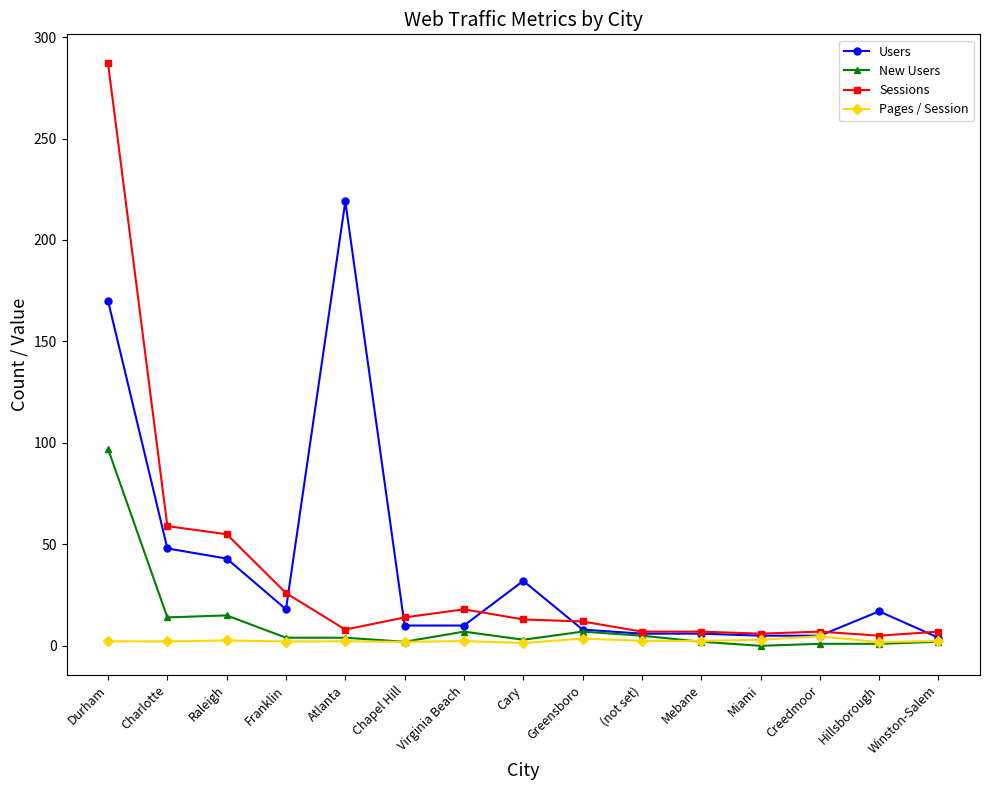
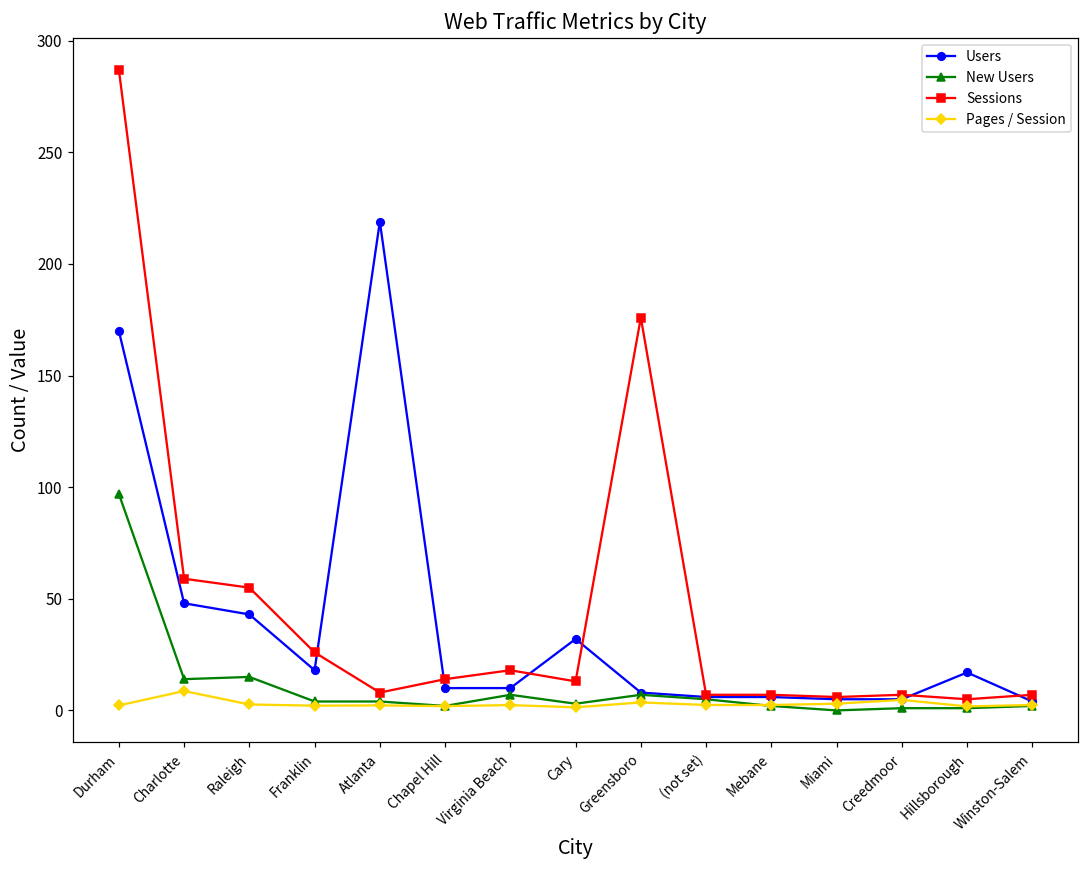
Pages / Session, Charlotte: 2 -> 9
Sessions, Greensboro: 12 -> 176
